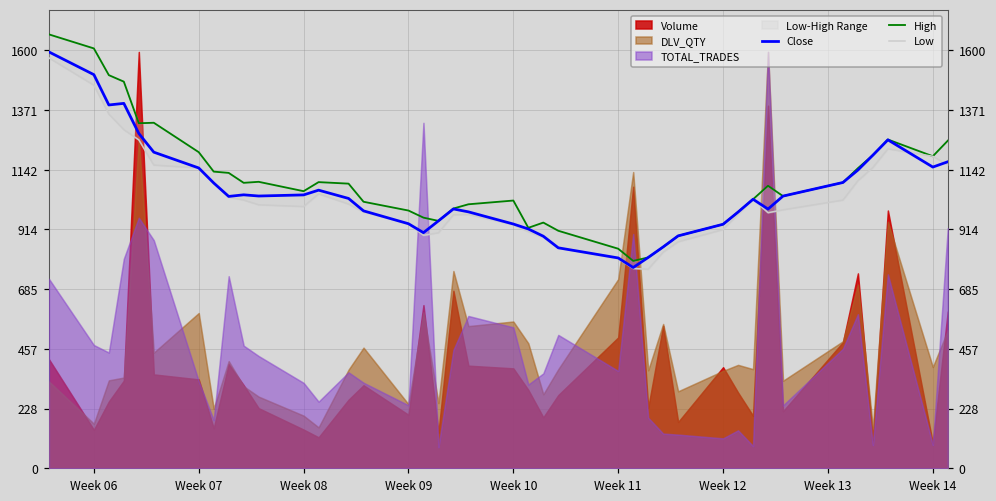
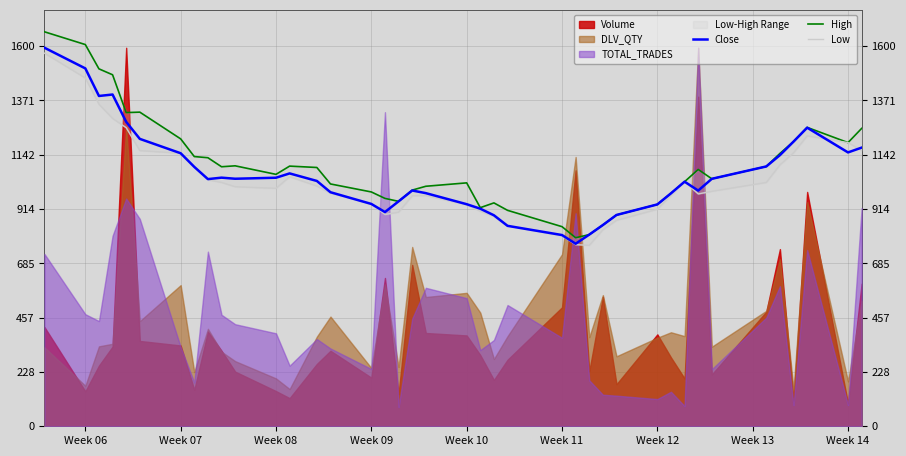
TOTAL_TRADES, Week 08: 330 -> 390
DLV_QTY, Week 14: 390 -> 190
